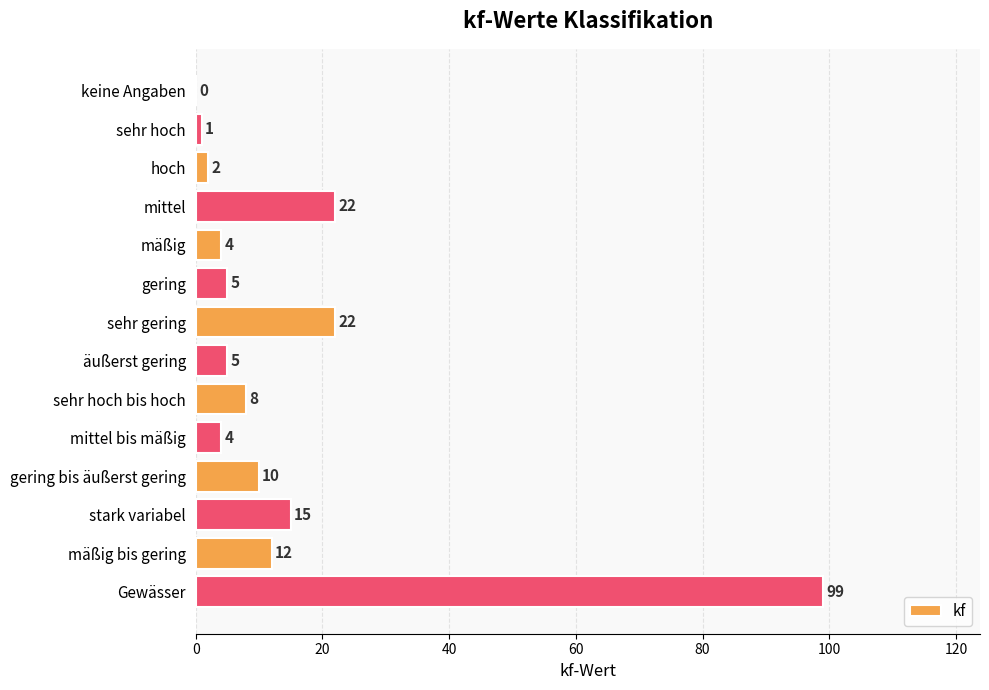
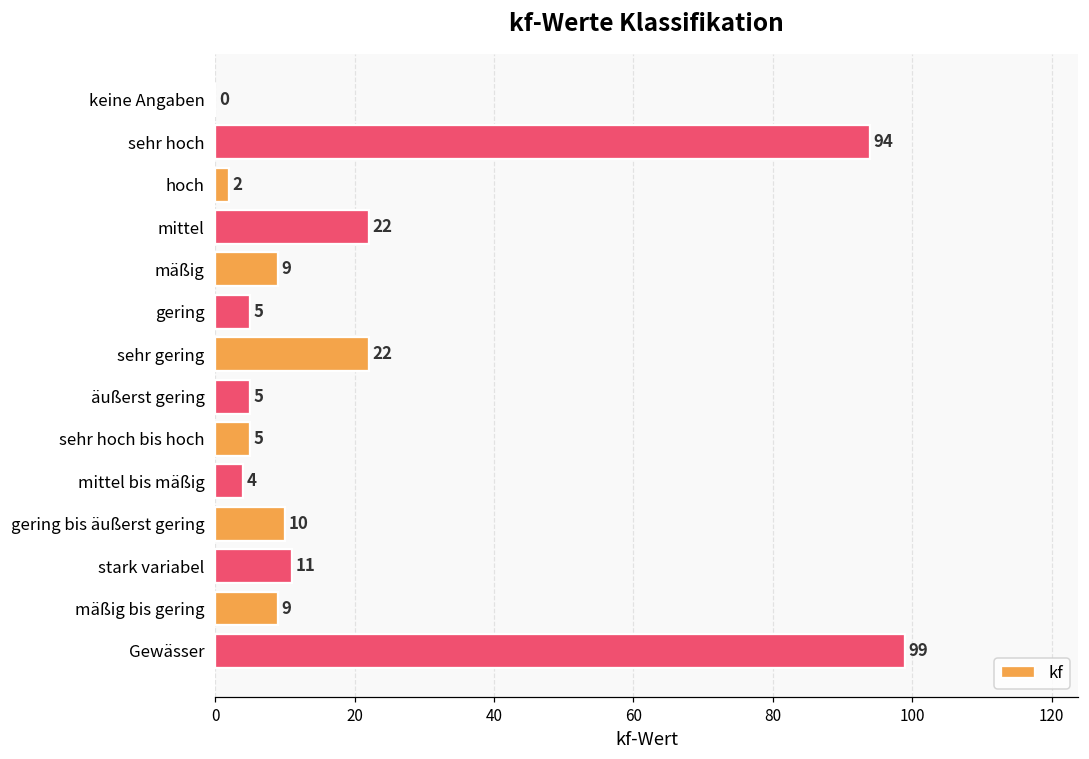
sehr hoch: 1 -> 94
mäßig: 4 -> 9
sehr hoch bis hoch: 8 -> 5
stark variabel: 15 -> 11
mäßig bis gering: 12 -> 9
